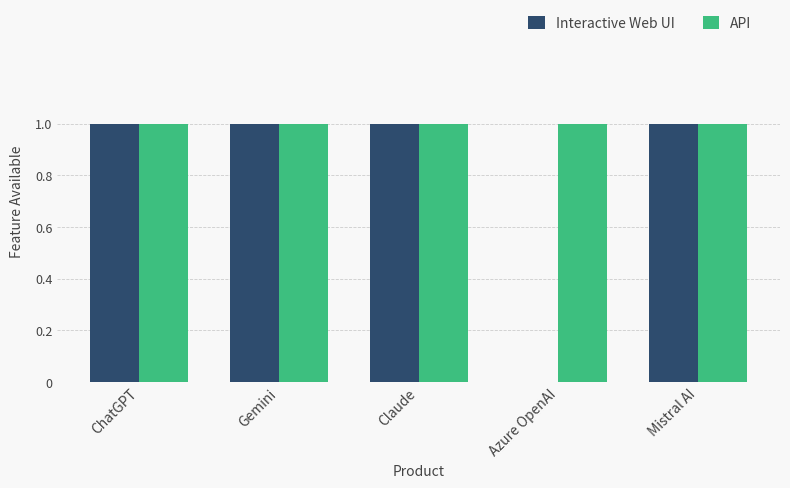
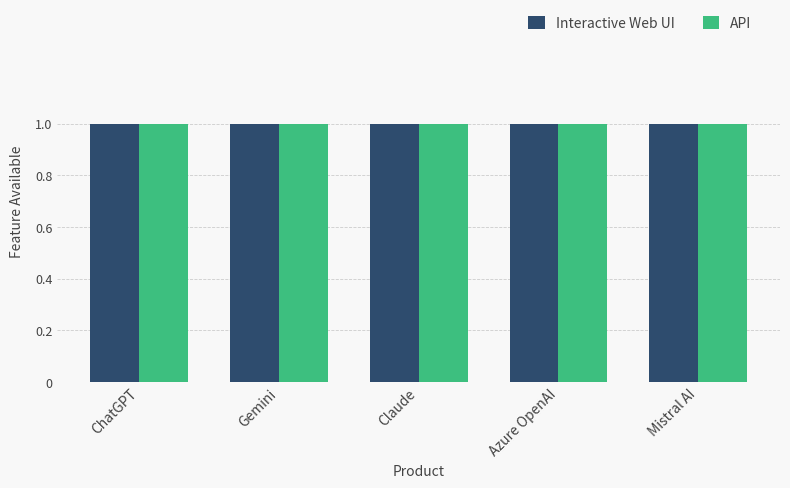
Interactive Web UI, Azure OpenAI: 0 -> 1
